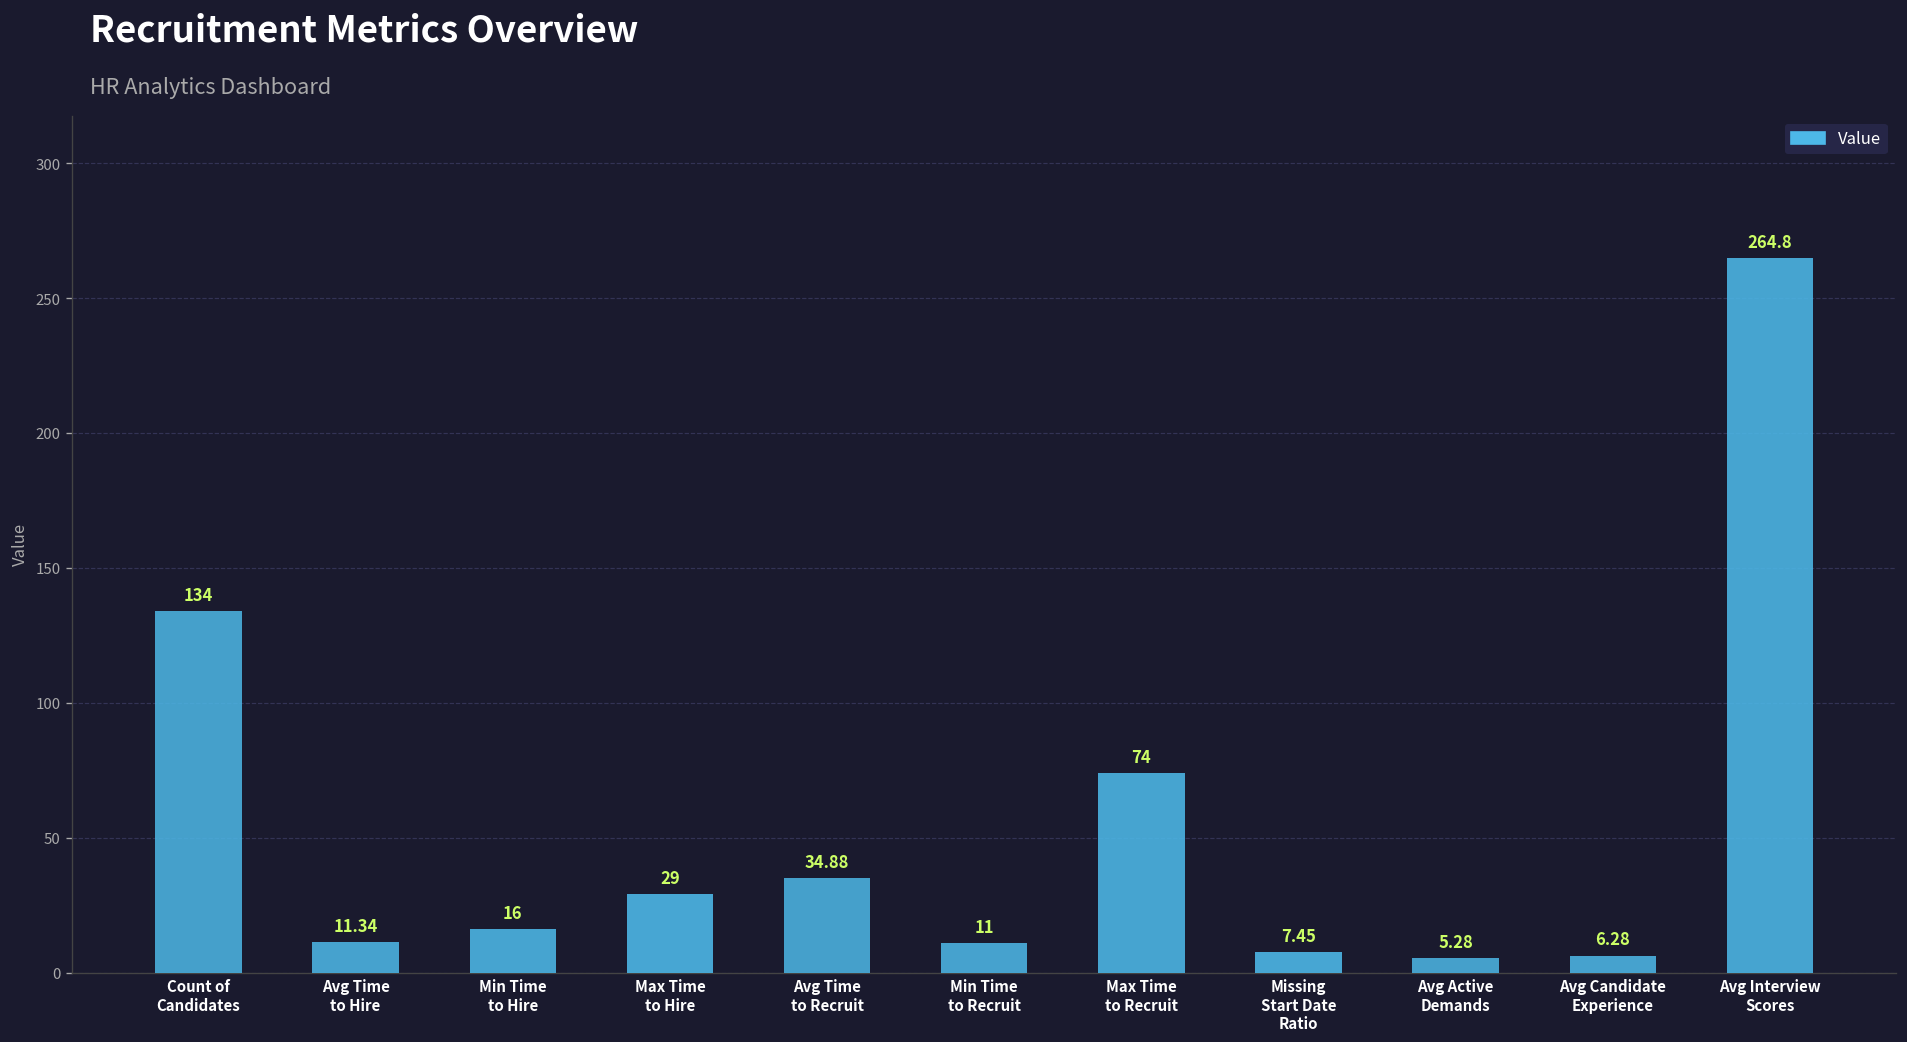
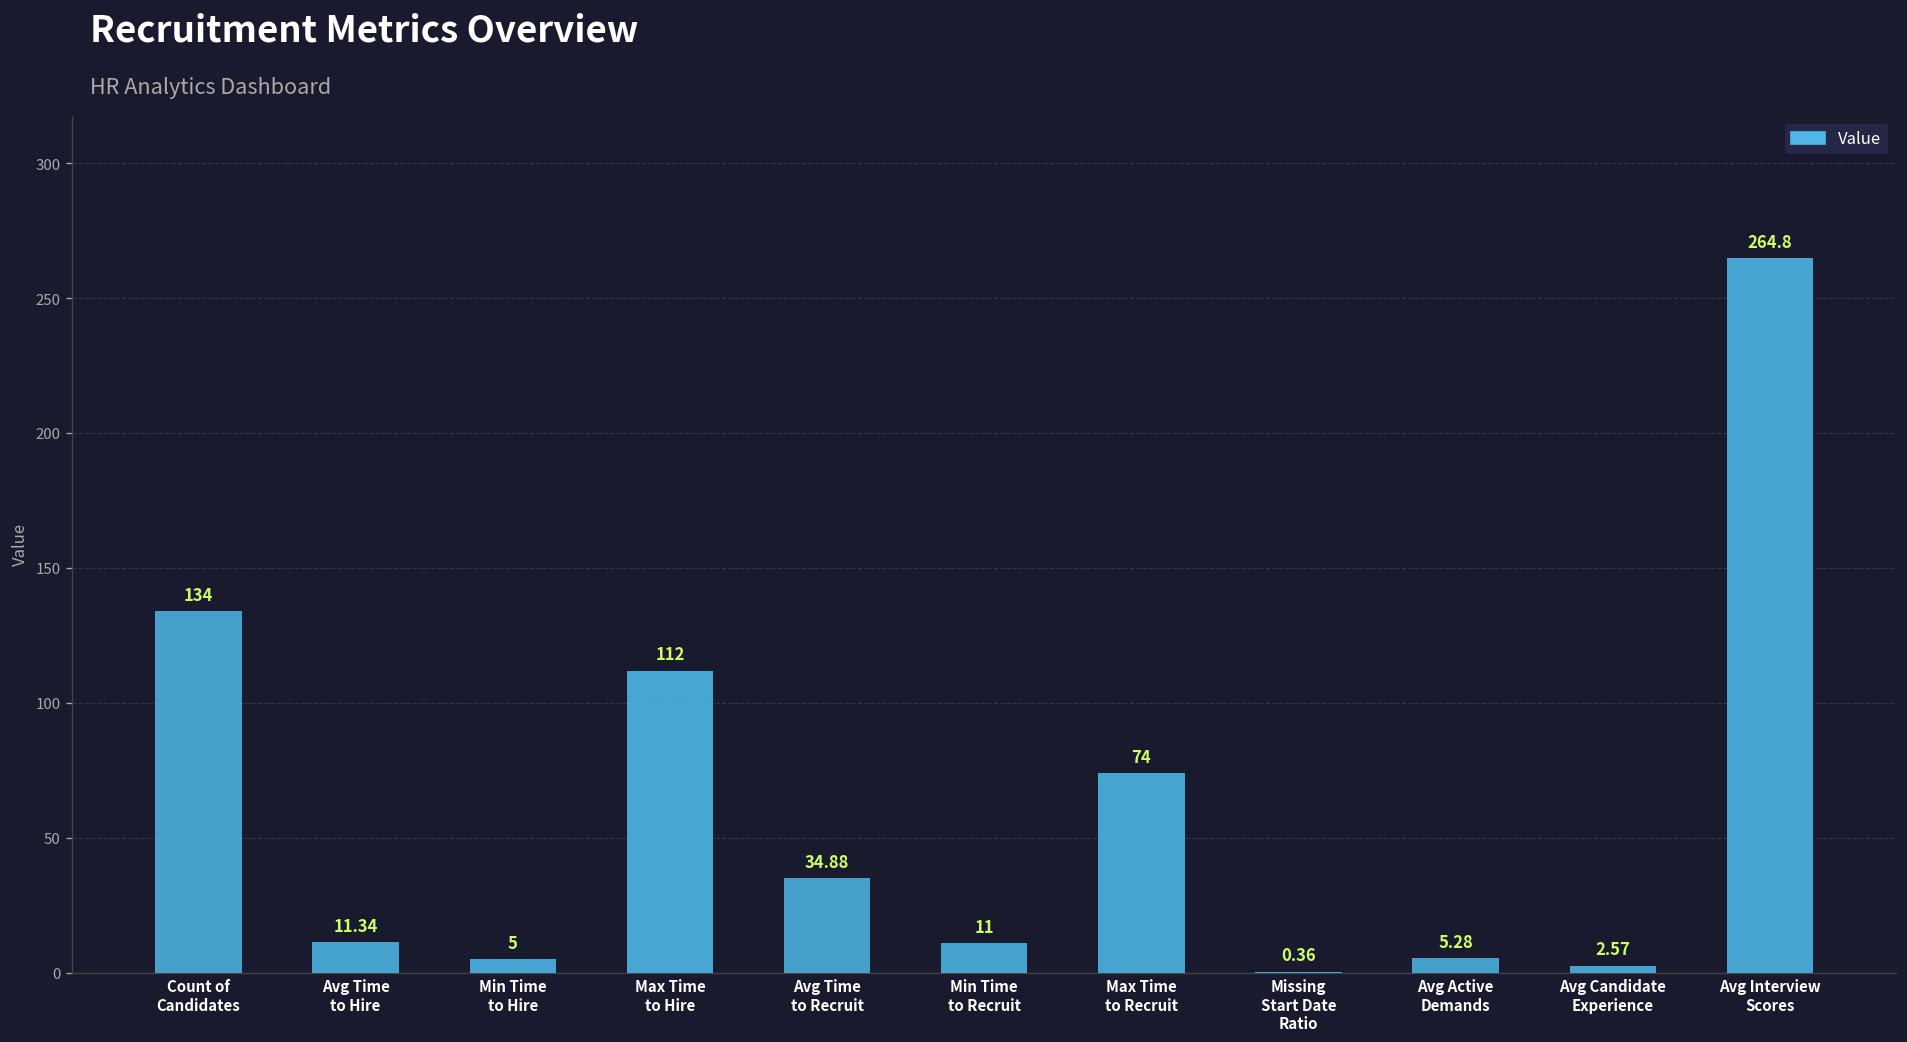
Min Time to Hire: 16 -> 5
Max Time to Hire: 29 -> 112
Missing Start Date Ratio: 7.45 -> 0.36
Avg Candidate Experience: 6.28 -> 2.57
